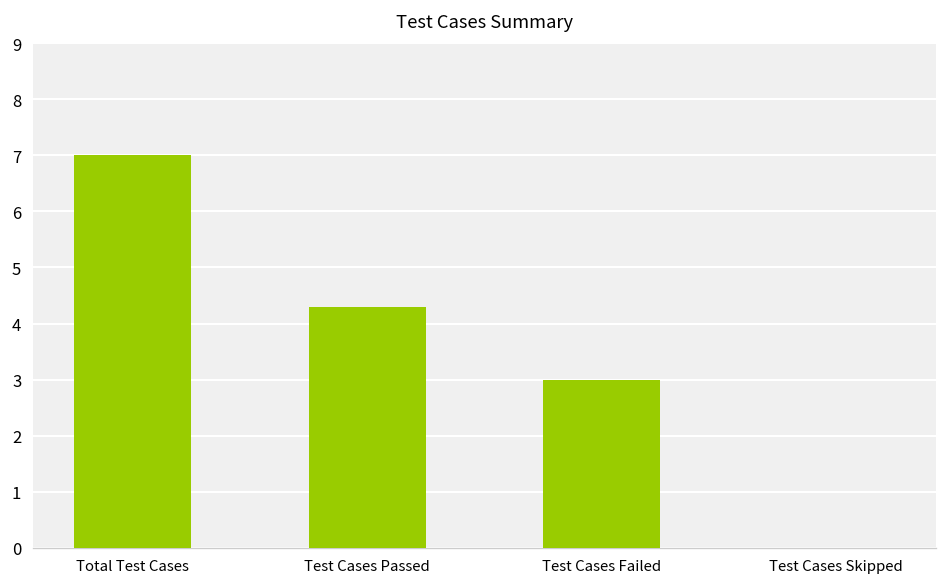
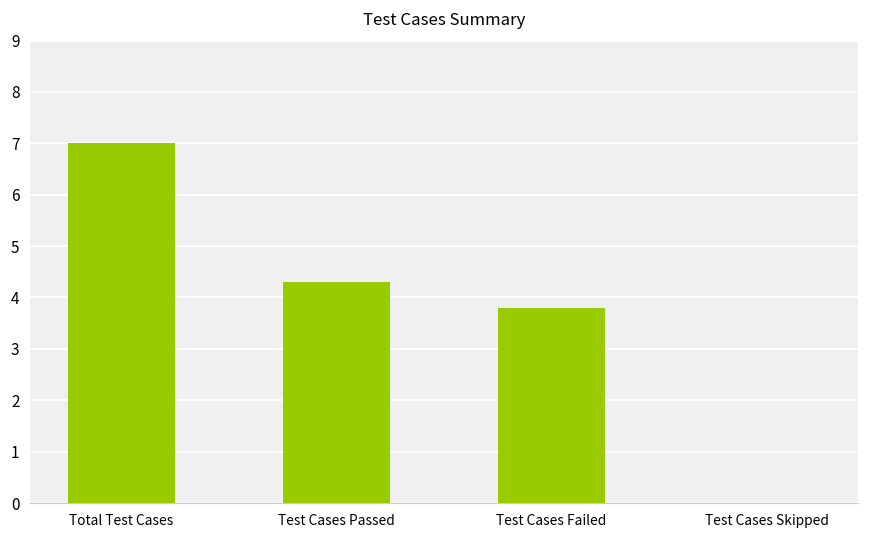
Test Cases Failed: 3.0 -> 3.8
